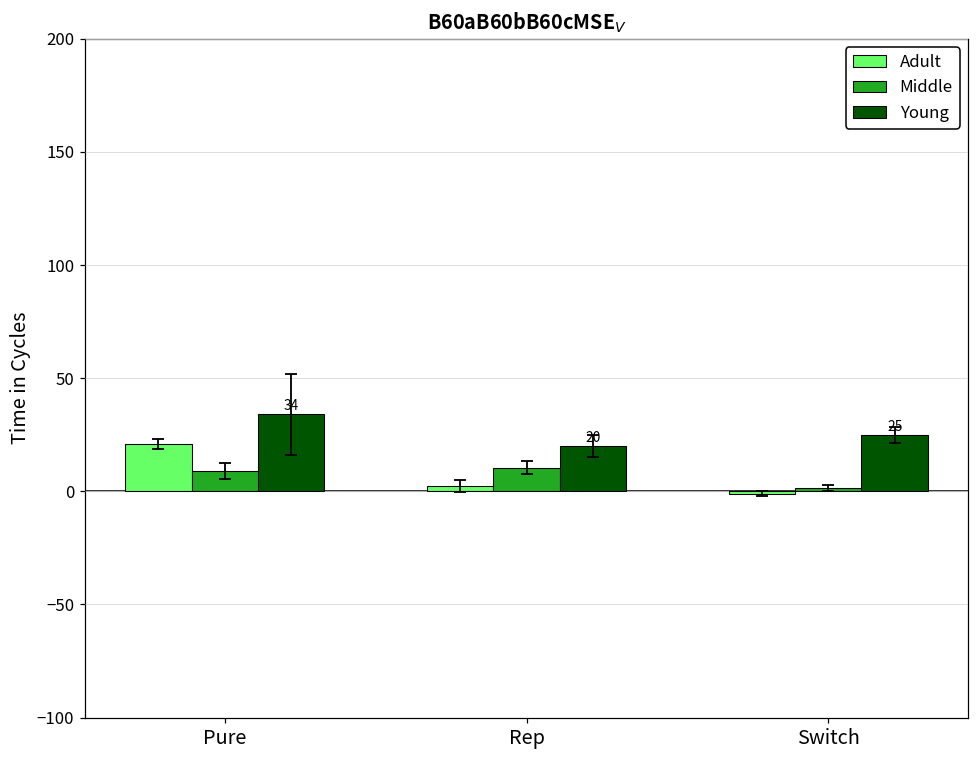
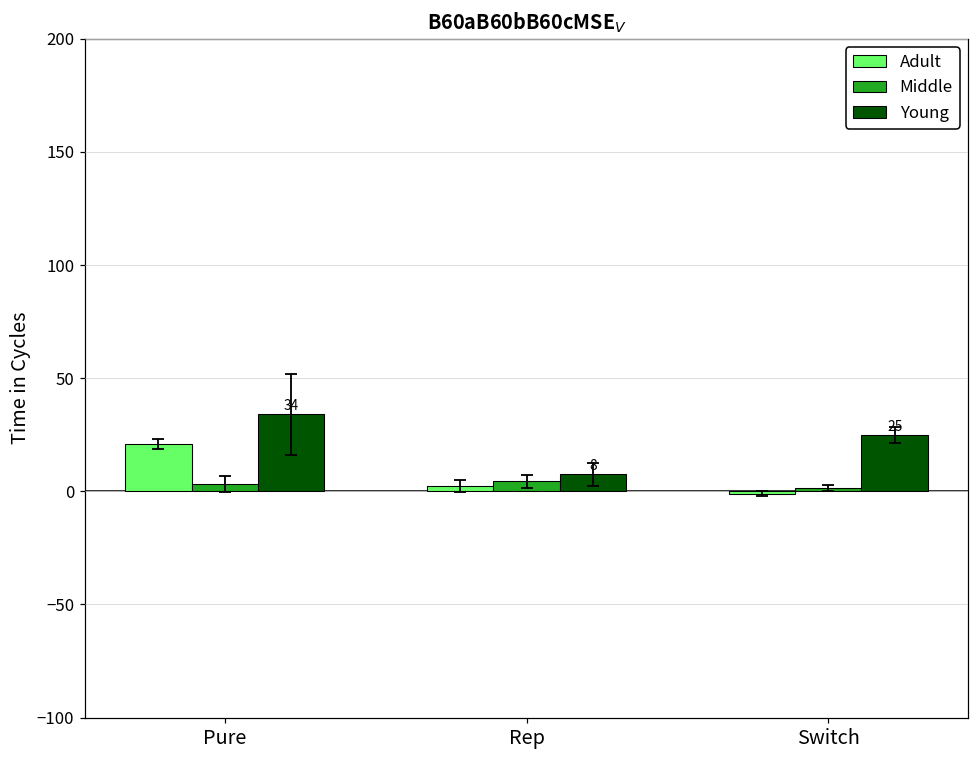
Middle, Pure: 9 -> 3
Middle, Rep: 11 -> 4
Young, Rep: 20 -> 8
